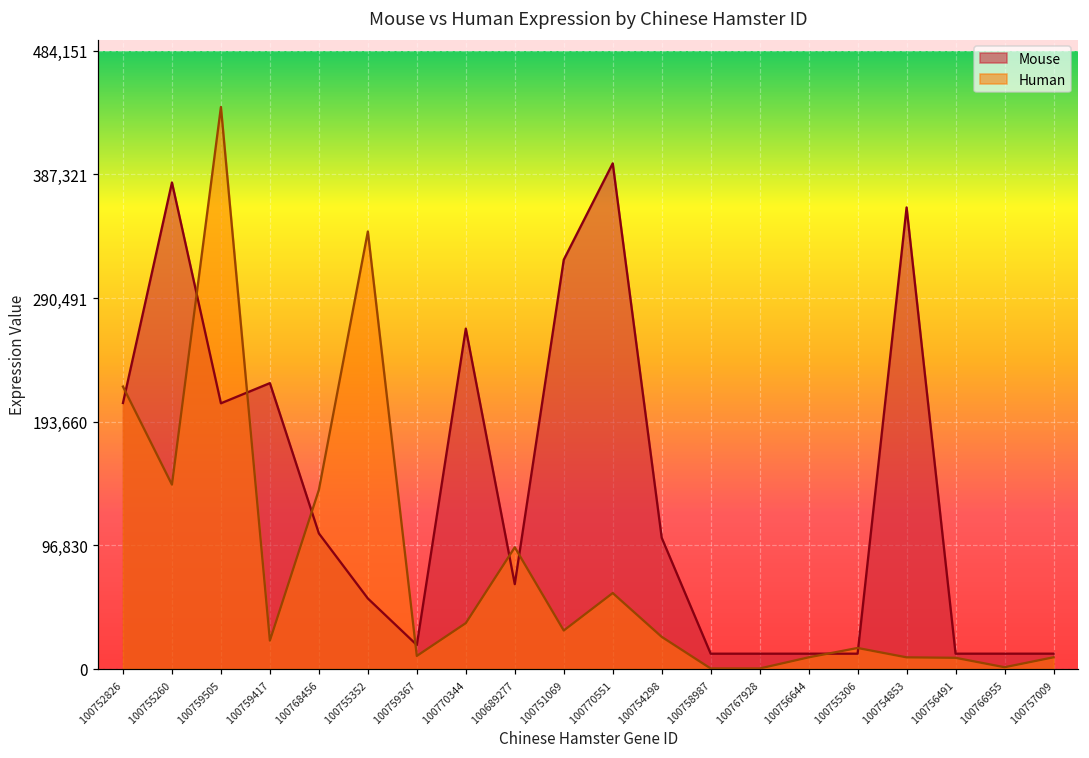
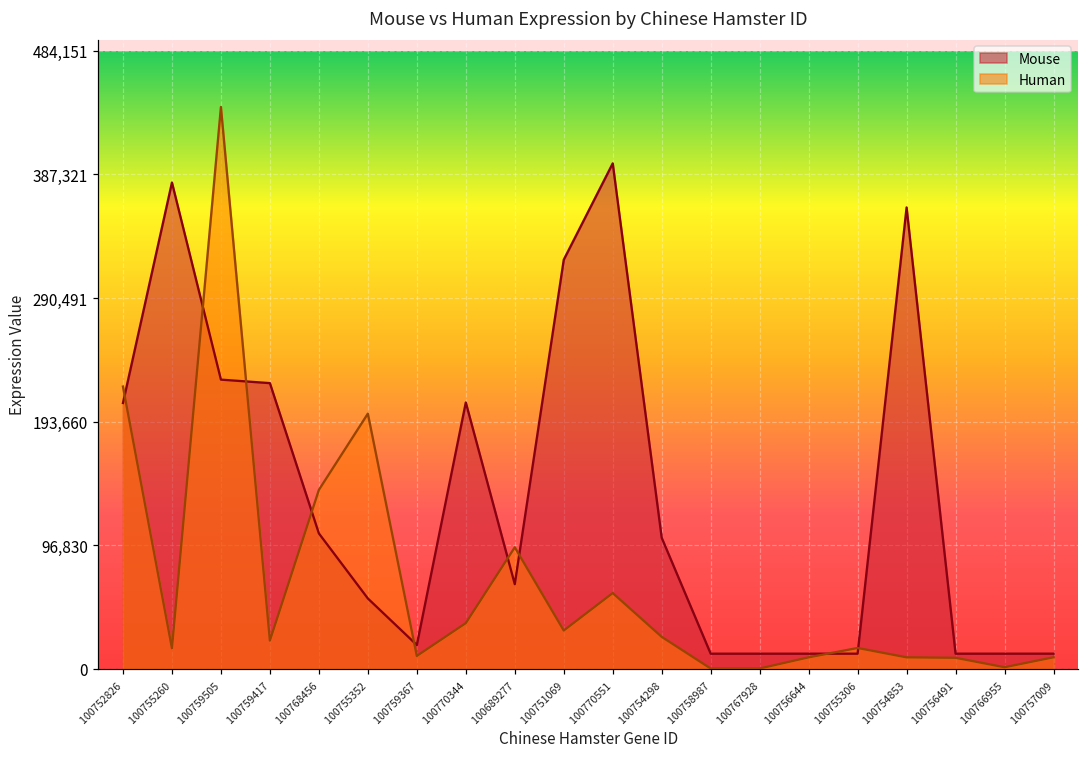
Human, 100755260: 144,000 -> 16,000
Mouse, 100759505: 208,000 -> 227,000
Human, 100755352: 343,000 -> 200,000
Mouse, 100770344: 266,000 -> 209,000
